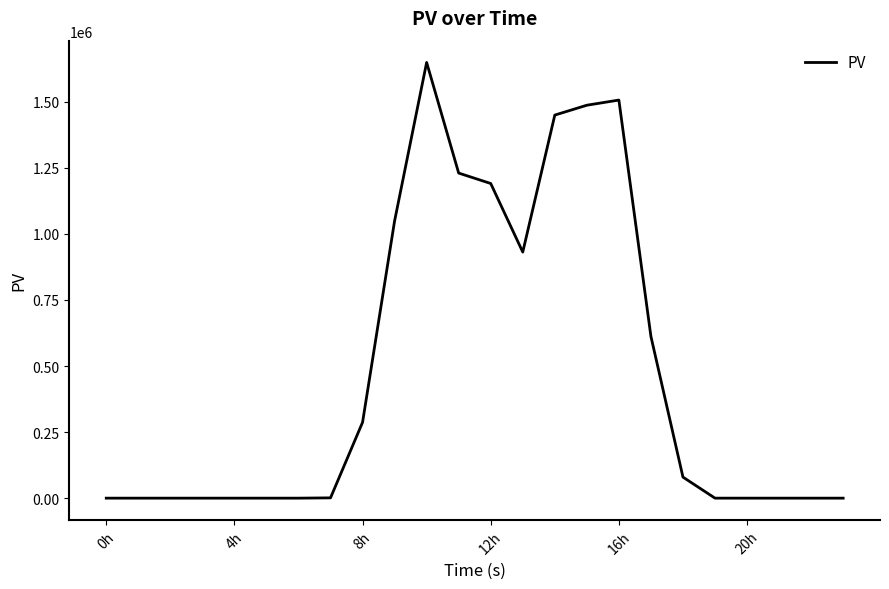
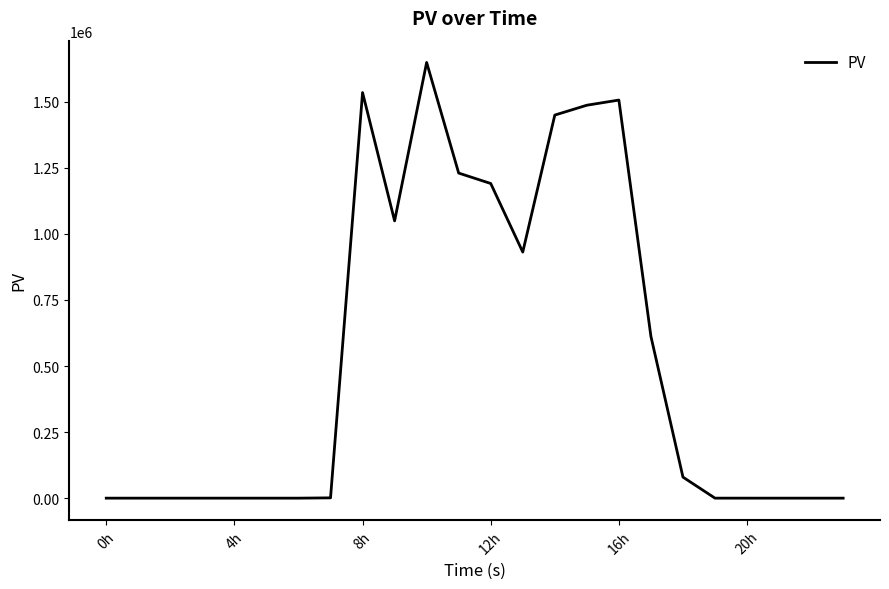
8h: 290000 -> 1530000
